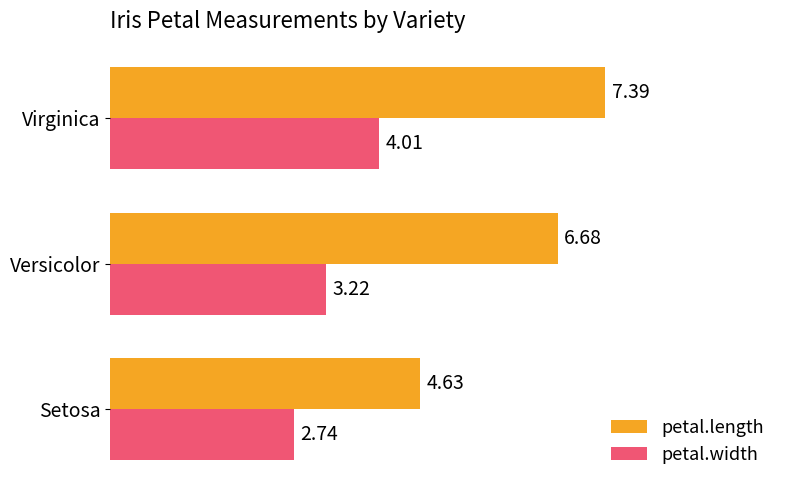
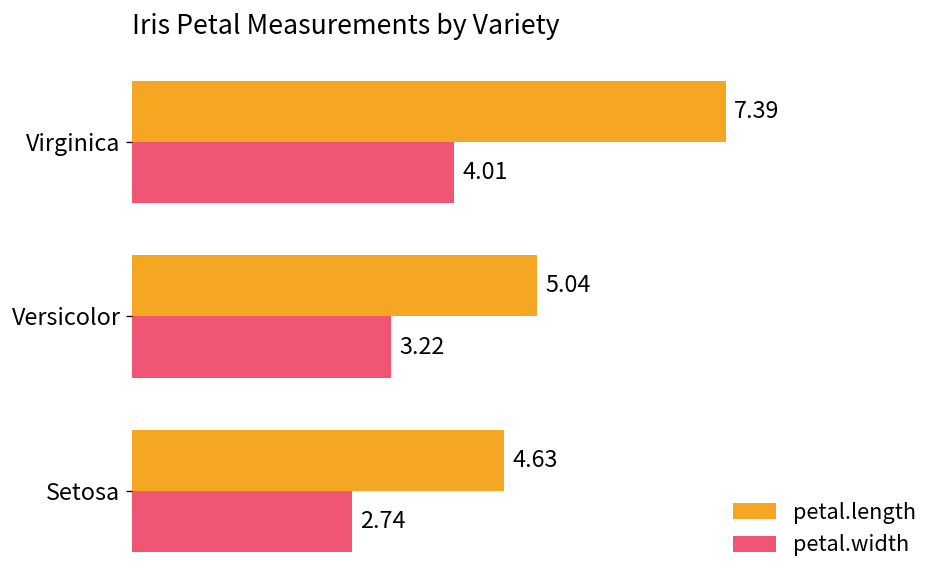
petal.length, Versicolor: 6.68 -> 5.04
